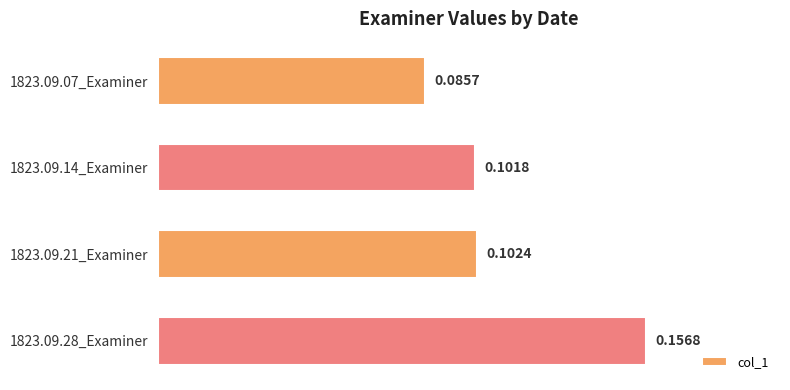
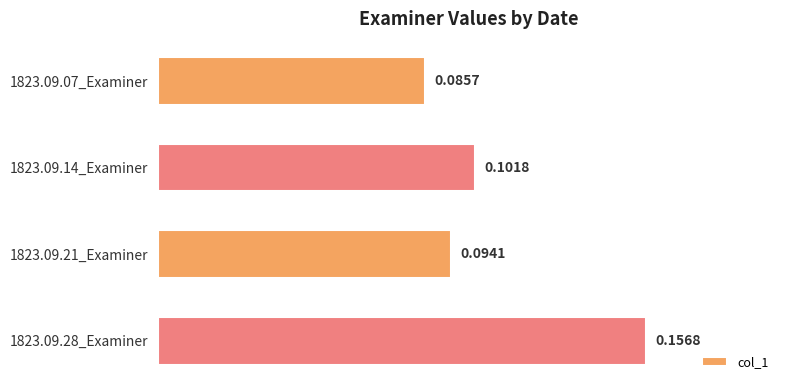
1823.09.21_Examiner: 0.1024 -> 0.0941
